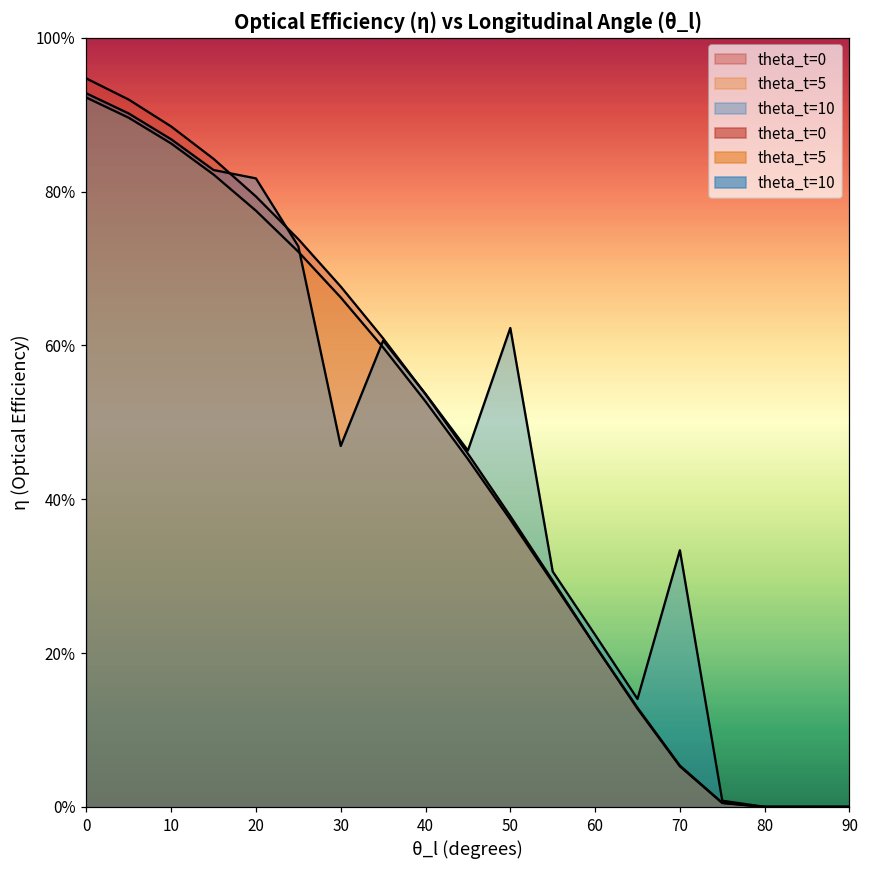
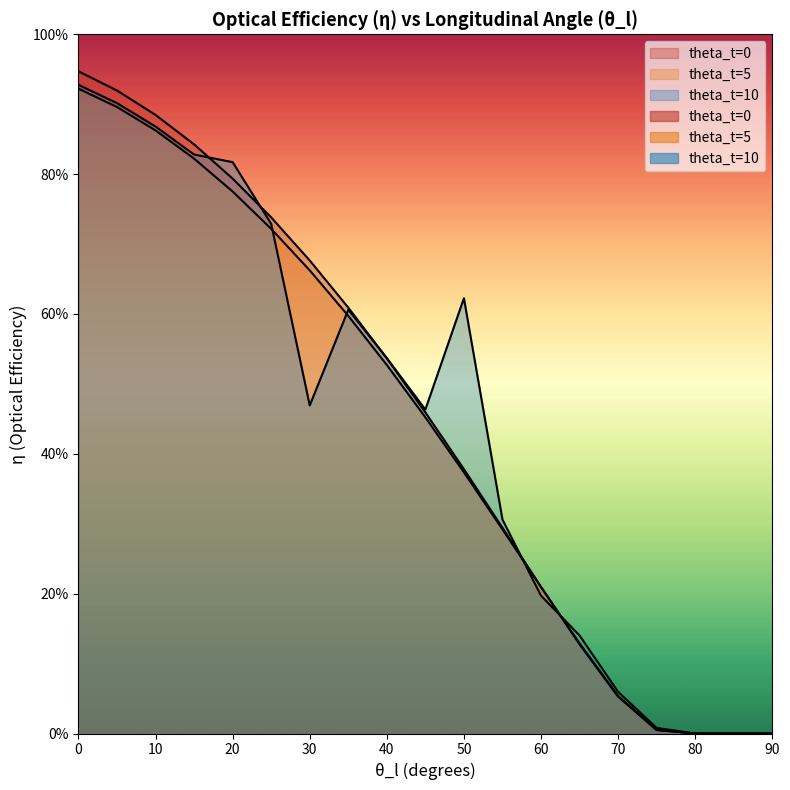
theta_t=10, 60: 22% -> 20%
theta_t=10, 70: 33% -> 6%
